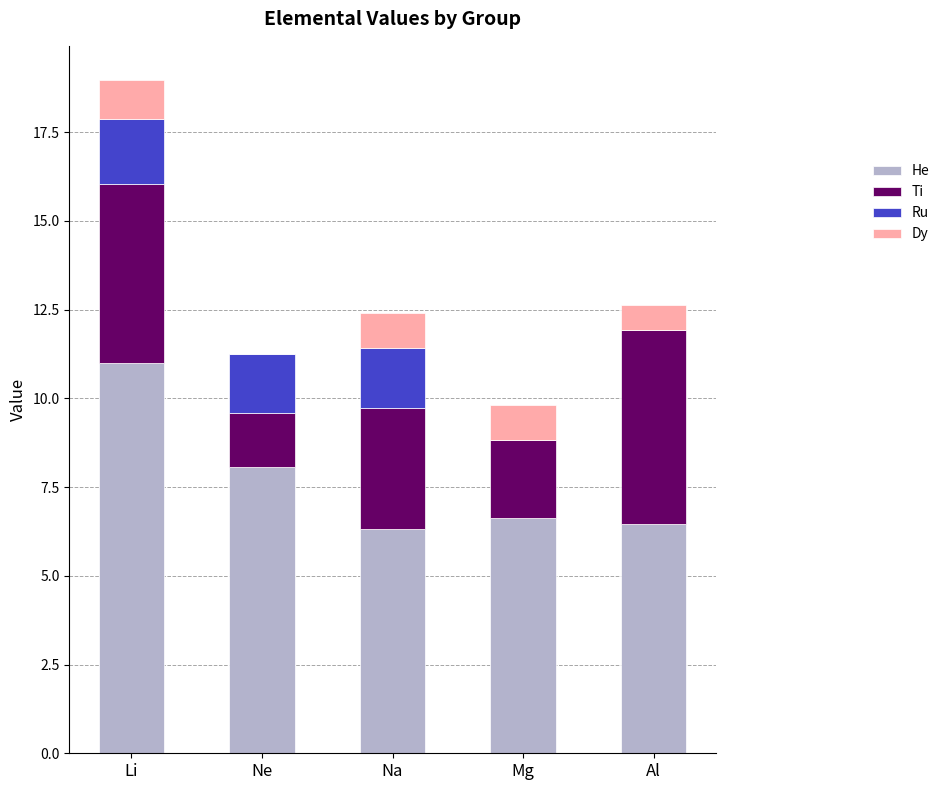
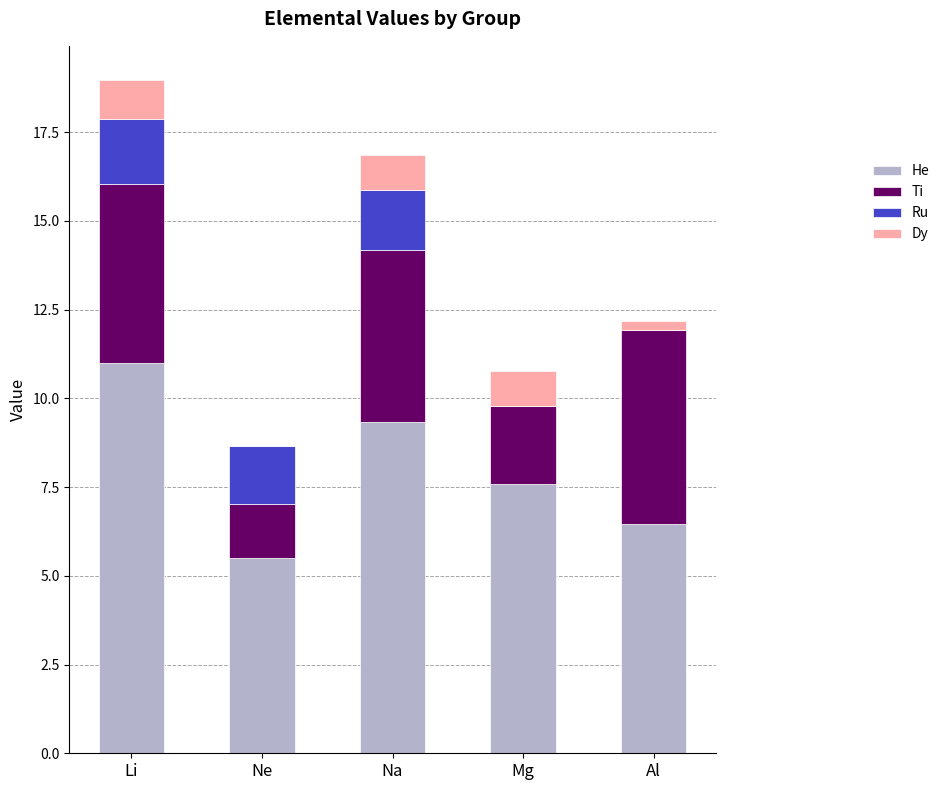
He, Ne: 8.1 -> 5.5
He, Na: 6.3 -> 9.3
Ti, Na: 3.4 -> 4.8
He, Mg: 6.6 -> 7.6
Dy, Al: 0.7 -> 0.3
